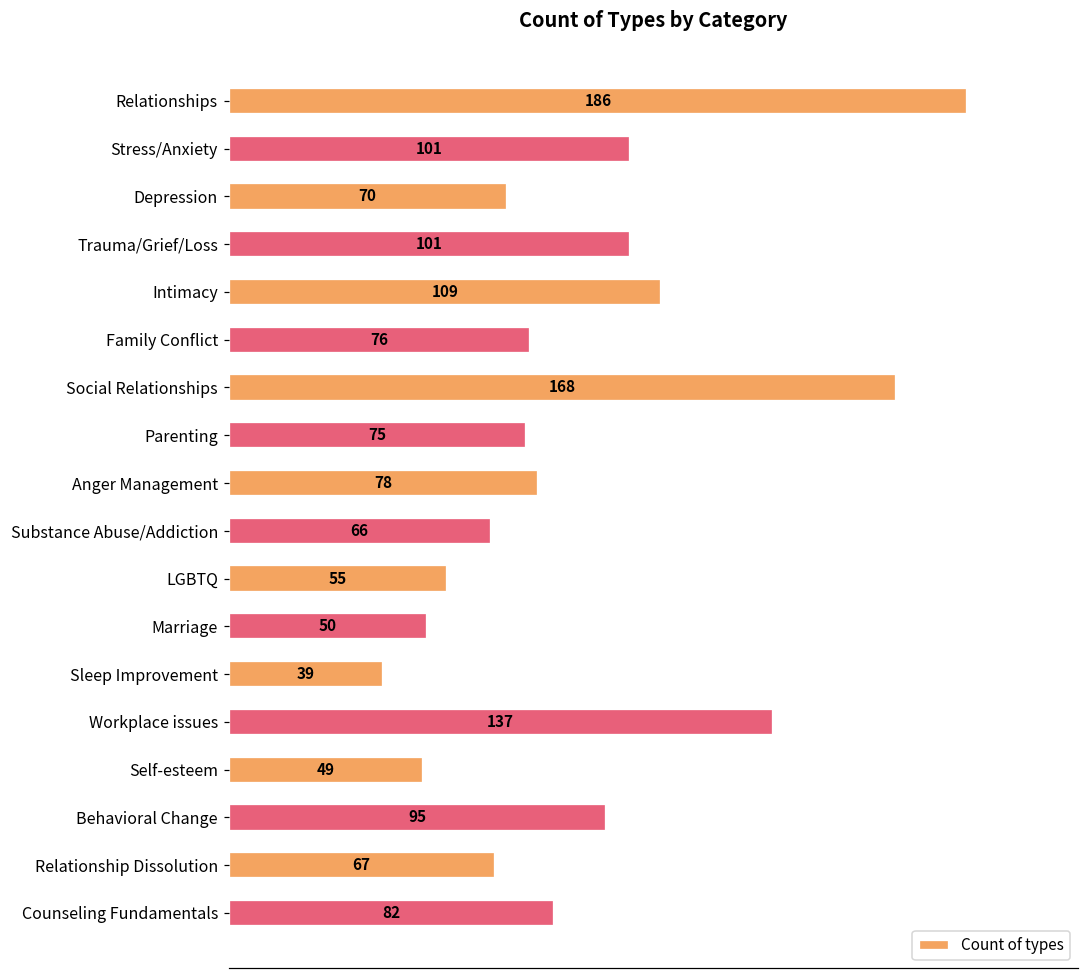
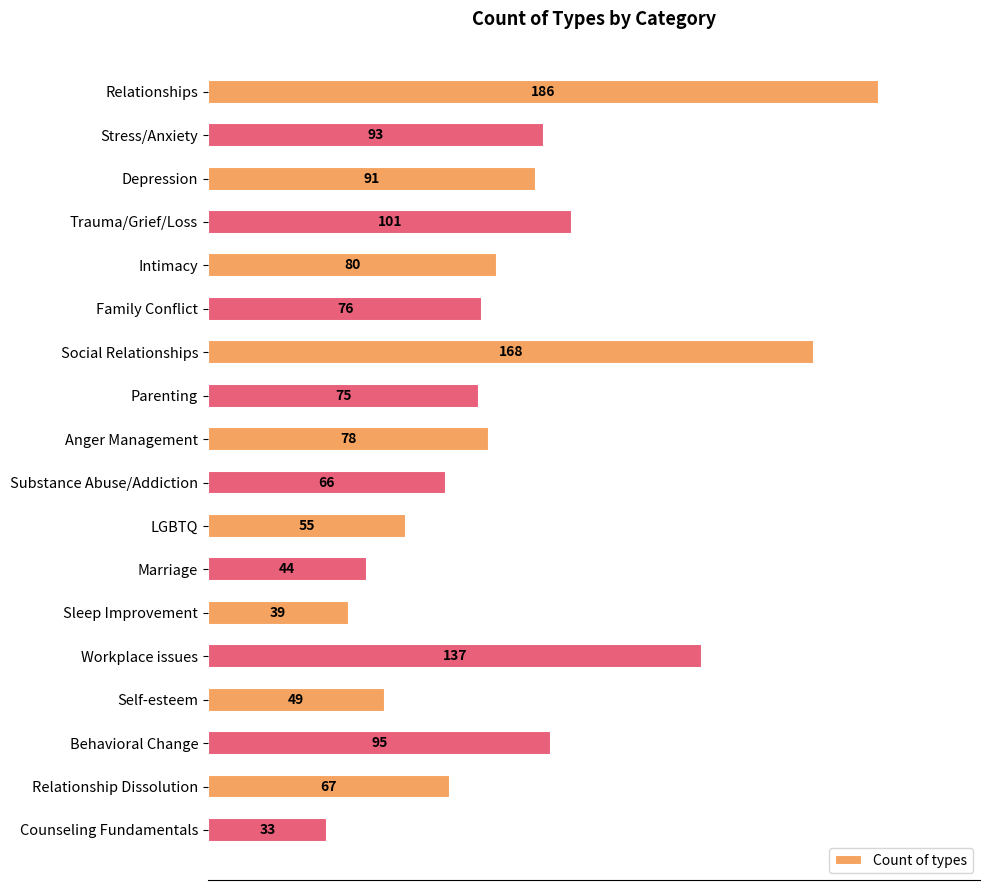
Stress/Anxiety: 101 -> 93
Depression: 70 -> 91
Intimacy: 109 -> 80
Marriage: 50 -> 44
Counseling Fundamentals: 82 -> 33
